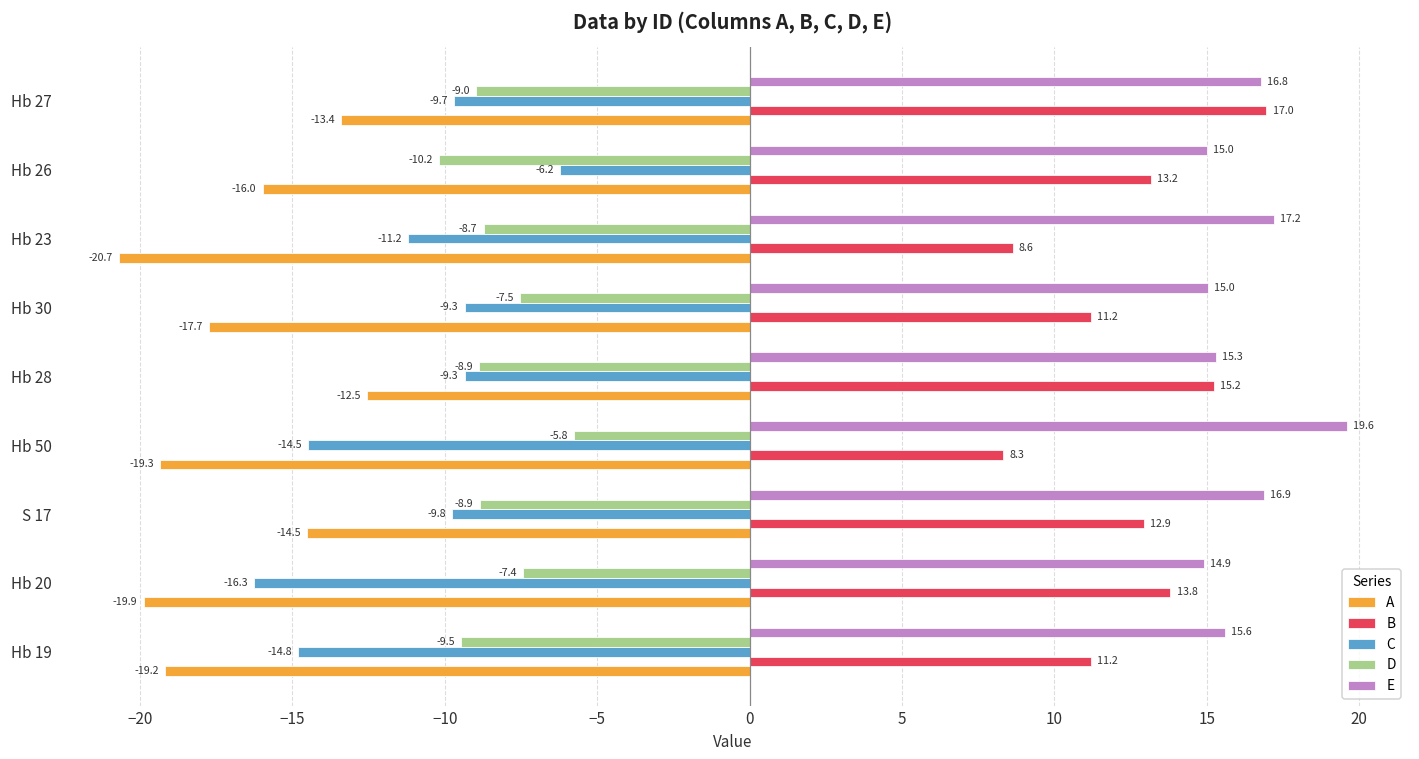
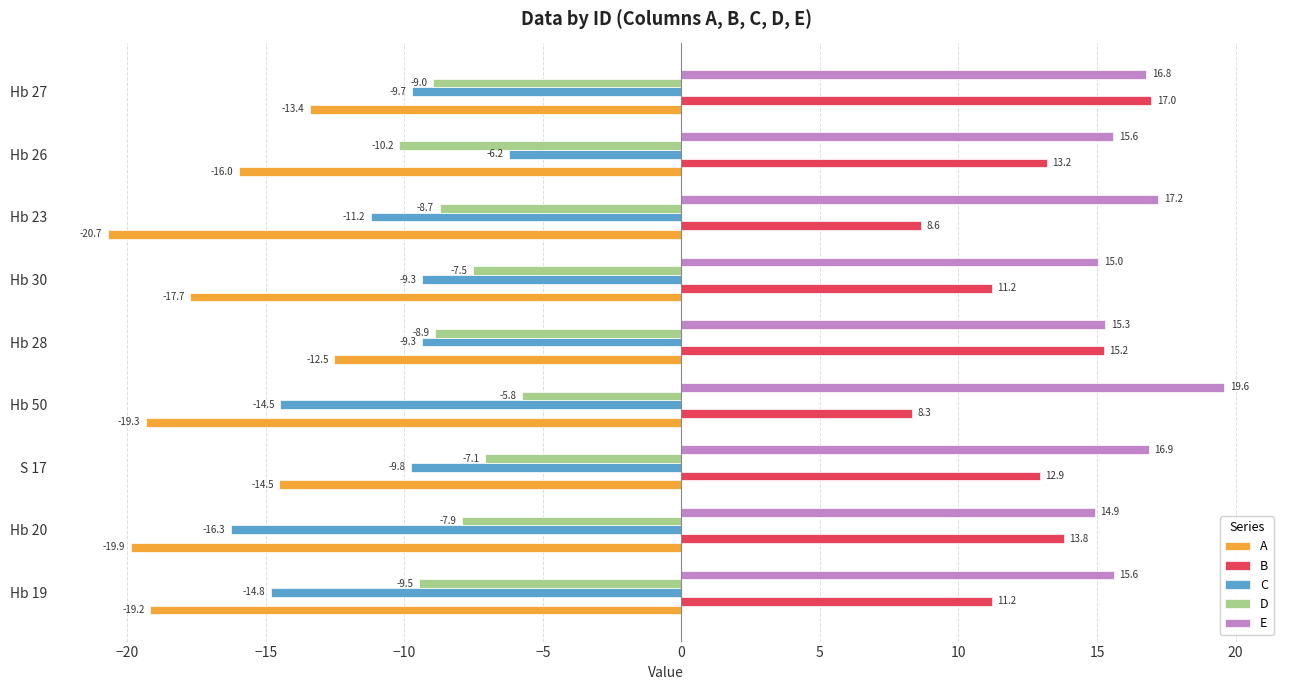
E, Hb 26: 15.0 -> 15.6
D, S 17: -8.9 -> -7.1
D, Hb 20: -7.4 -> -7.9
